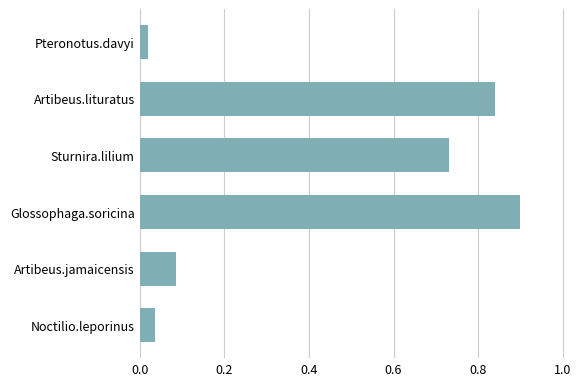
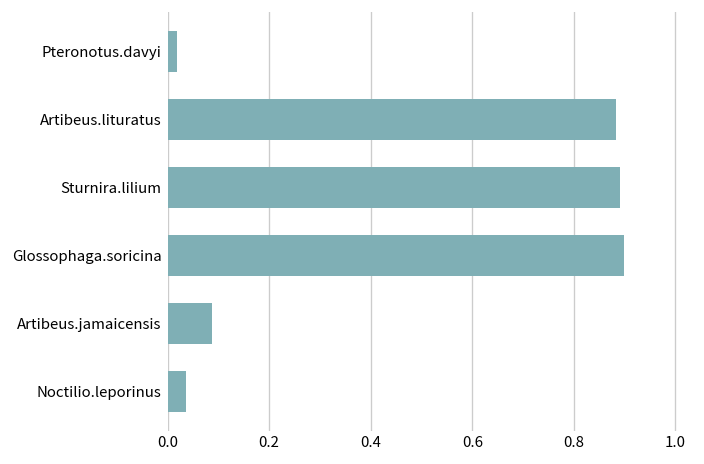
Artibeus.lituratus: 0.84 -> 0.88
Sturnira.lilium: 0.73 -> 0.89
